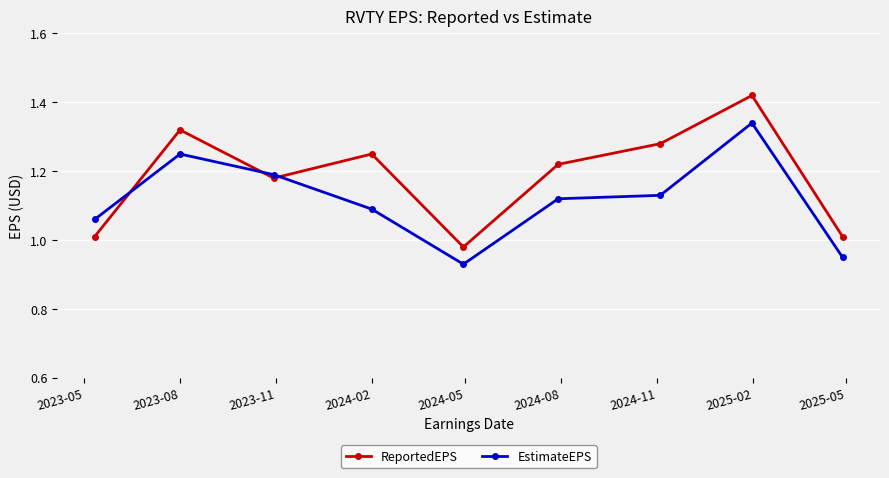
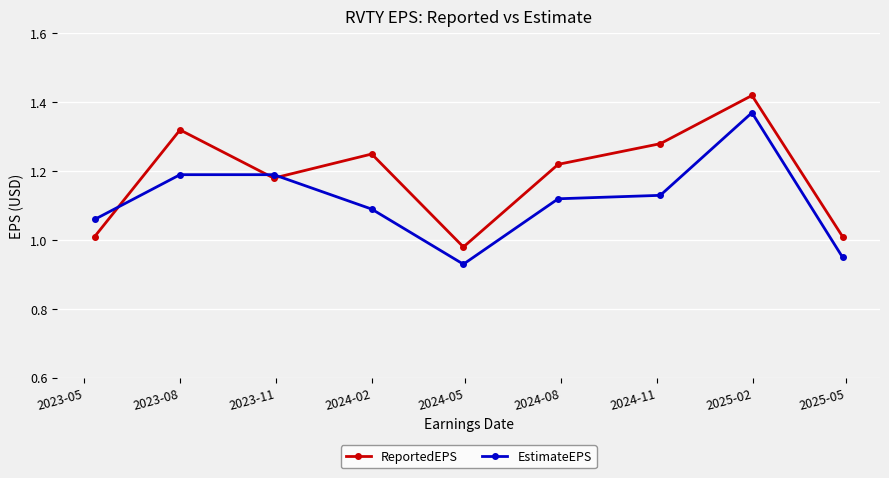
EstimateEPS, 2023-08: 1.25 -> 1.19
EstimateEPS, 2025-02: 1.34 -> 1.37
